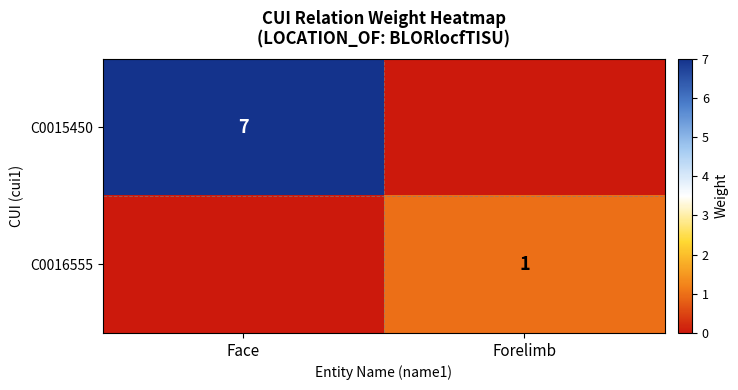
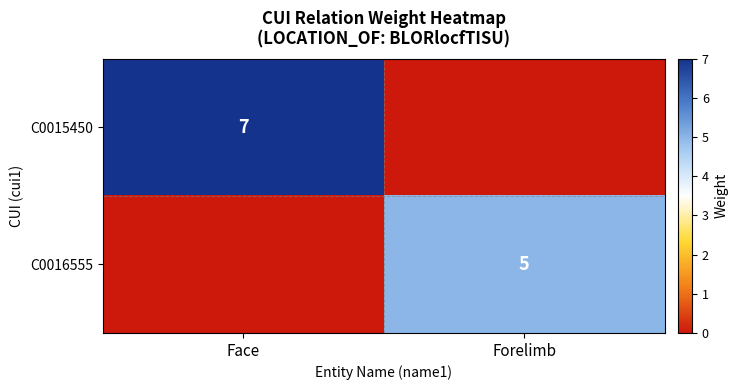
C0016555, Forelimb: 1 -> 5
